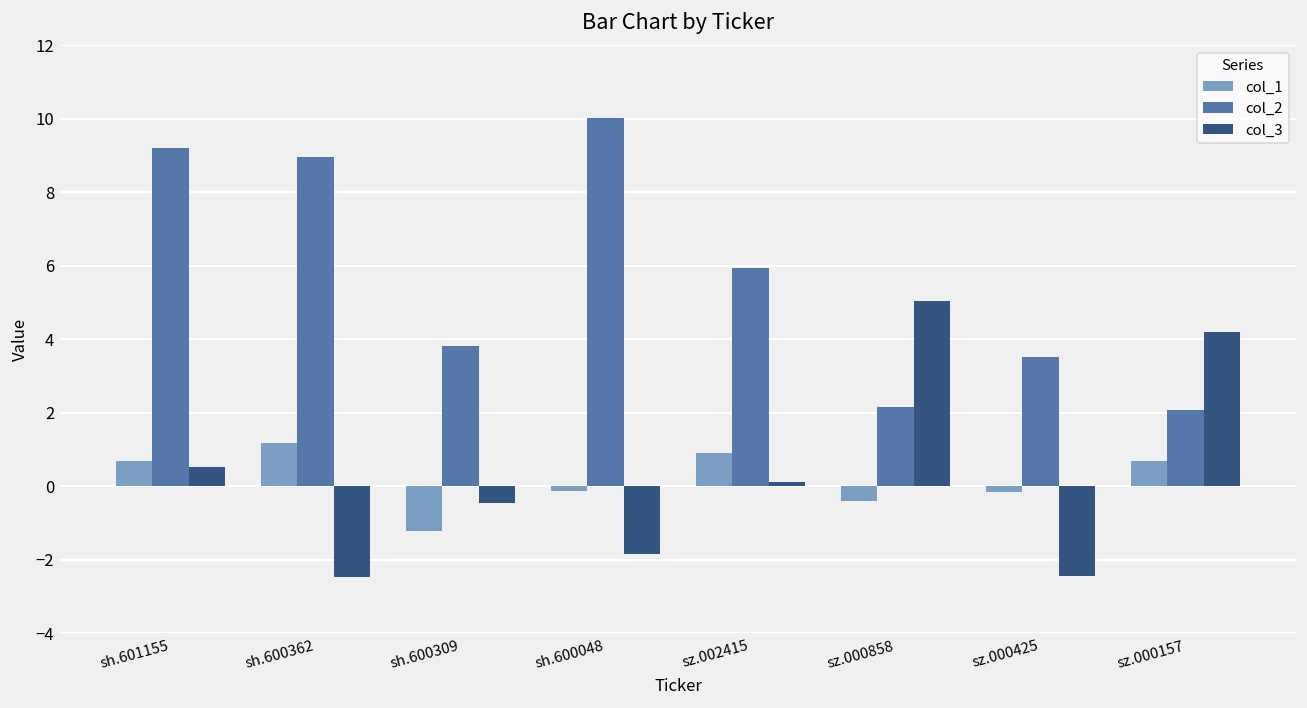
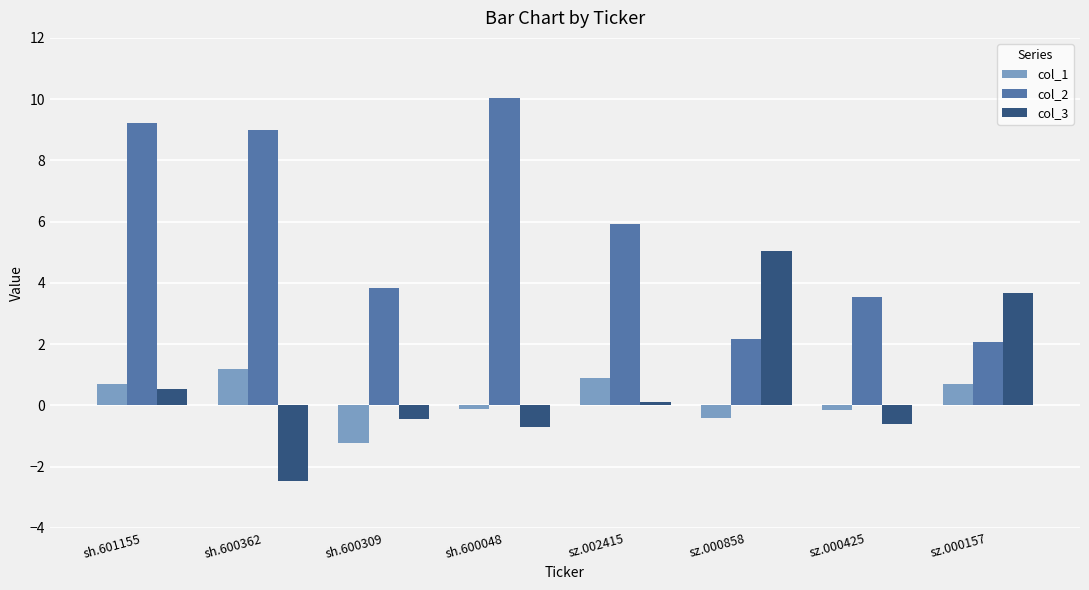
col_3, sh.600048: -1.8 -> -0.7
col_3, sz.000425: -2.4 -> -0.6
col_3, sz.000157: 4.2 -> 3.7
